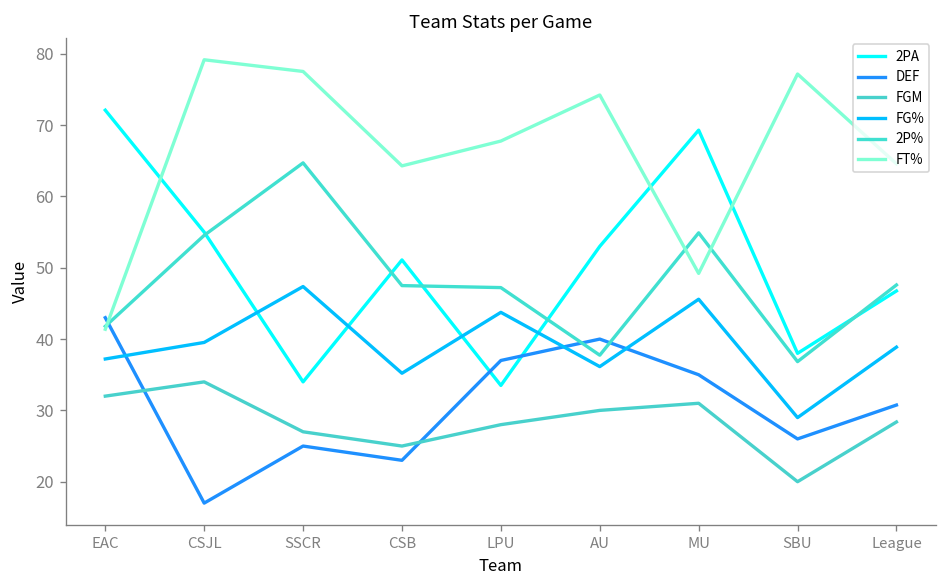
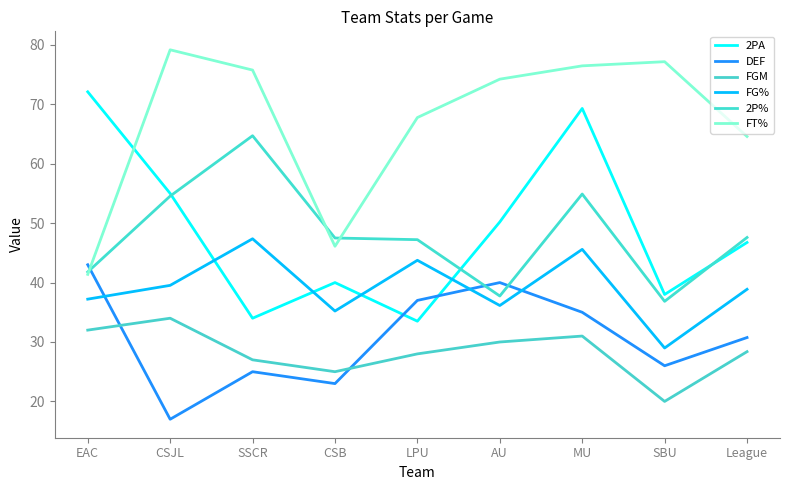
FT%, SSCR: 78 -> 76
2PA, CSB: 51 -> 40
FT%, CSB: 64 -> 46
2PA, AU: 53 -> 50
FT%, MU: 49 -> 76
